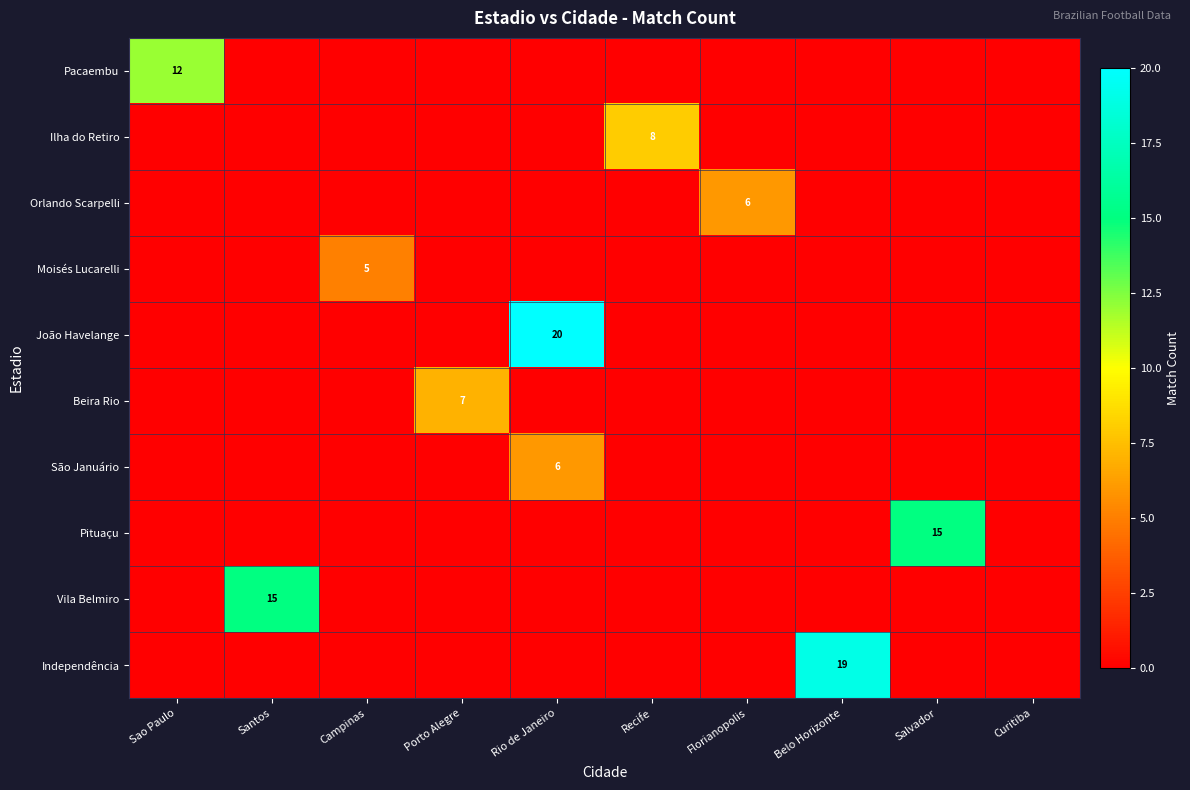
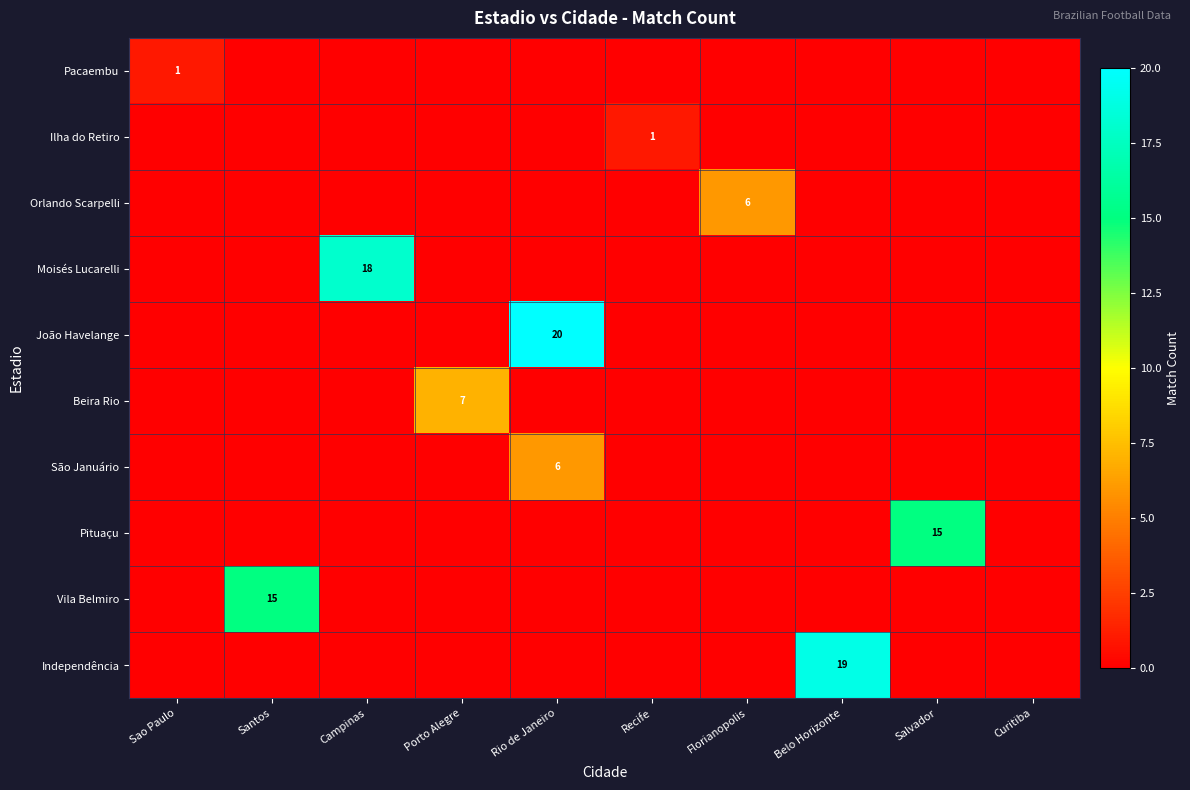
Pacaembu, Sao Paulo: 12 -> 1
Ilha do Retiro, Recife: 8 -> 1
Moisés Lucarelli, Campinas: 5 -> 18
